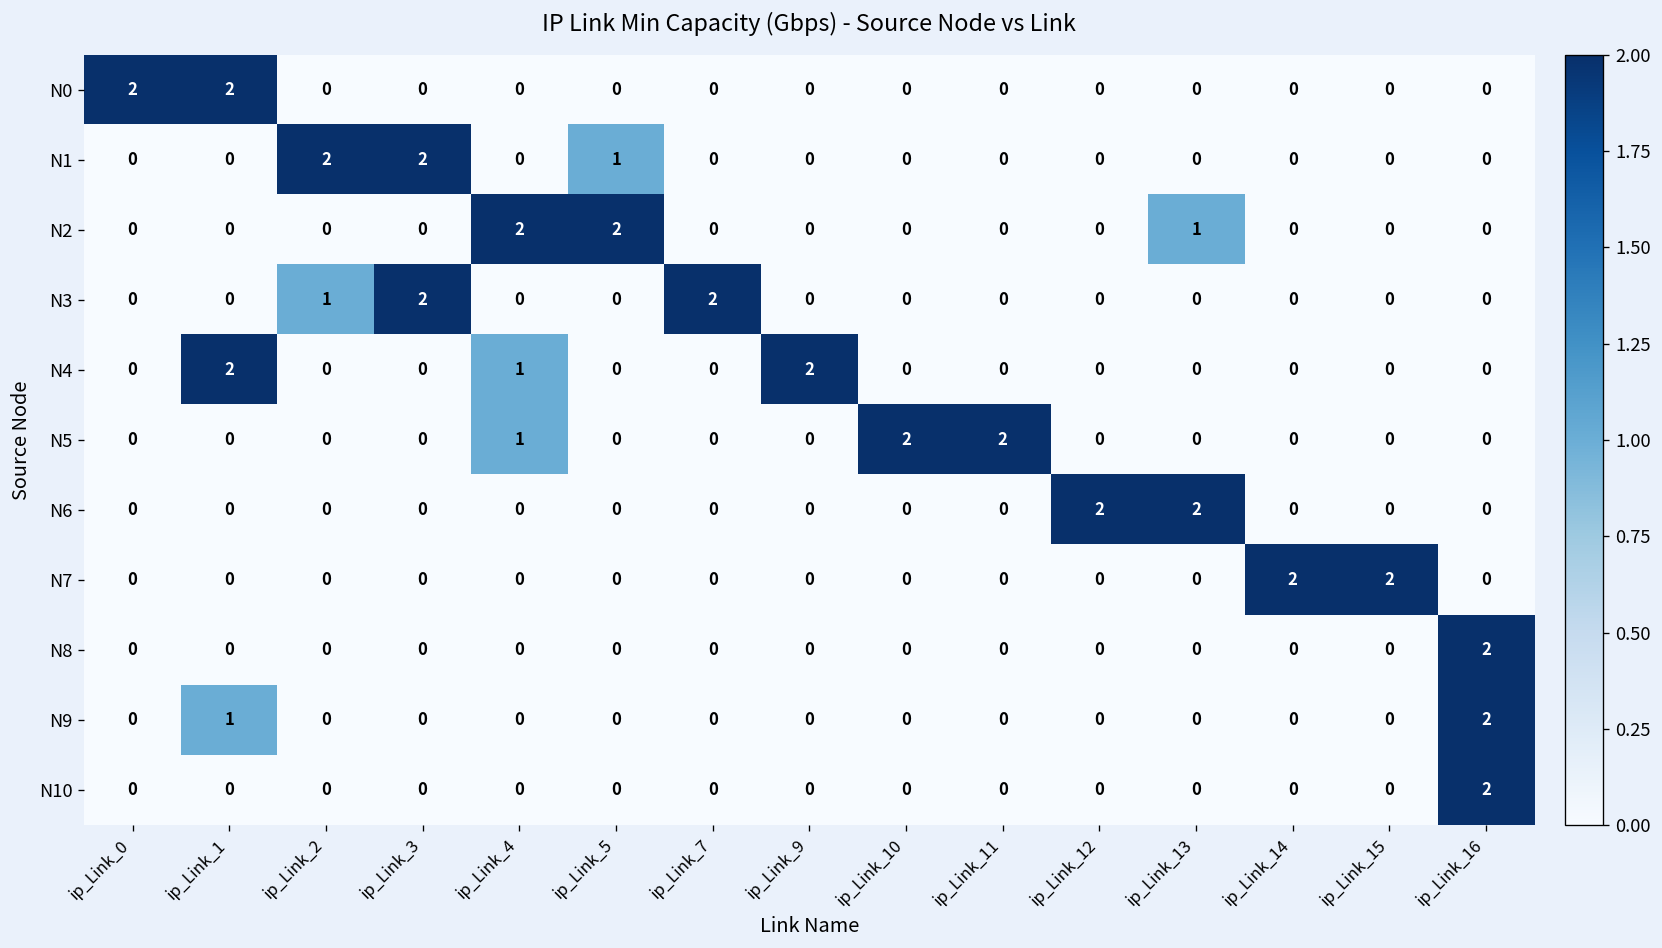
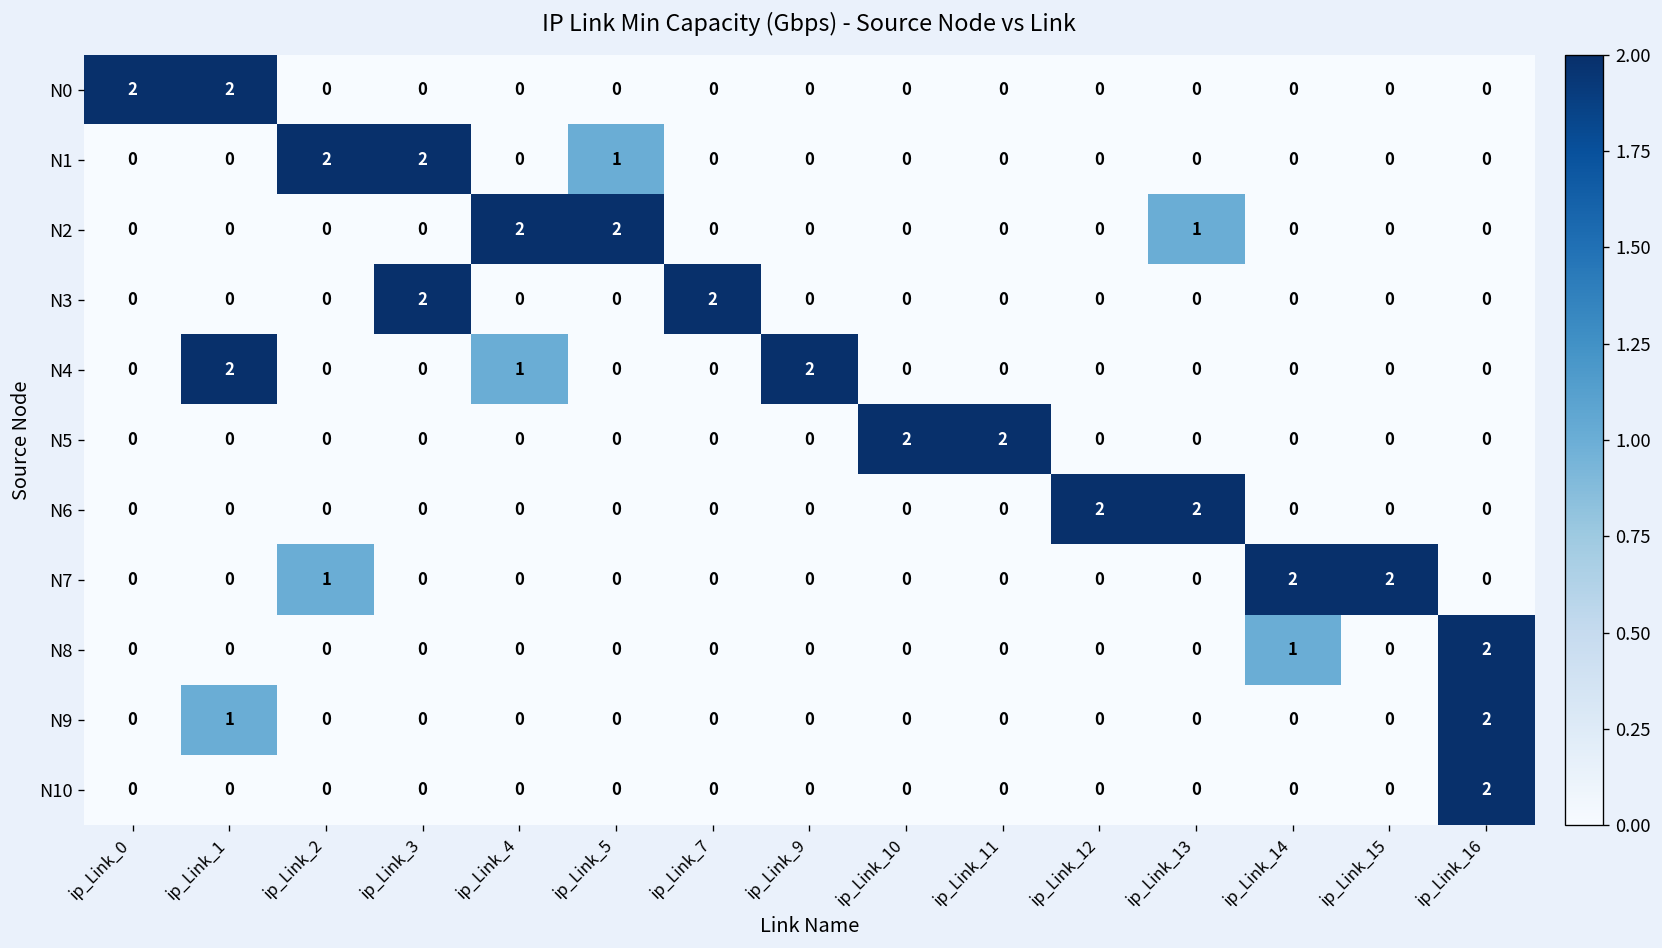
N3, ip_Link_2: 1 -> 0
N5, ip_Link_4: 1 -> 0
N7, ip_Link_2: 0 -> 1
N8, ip_Link_14: 0 -> 1
